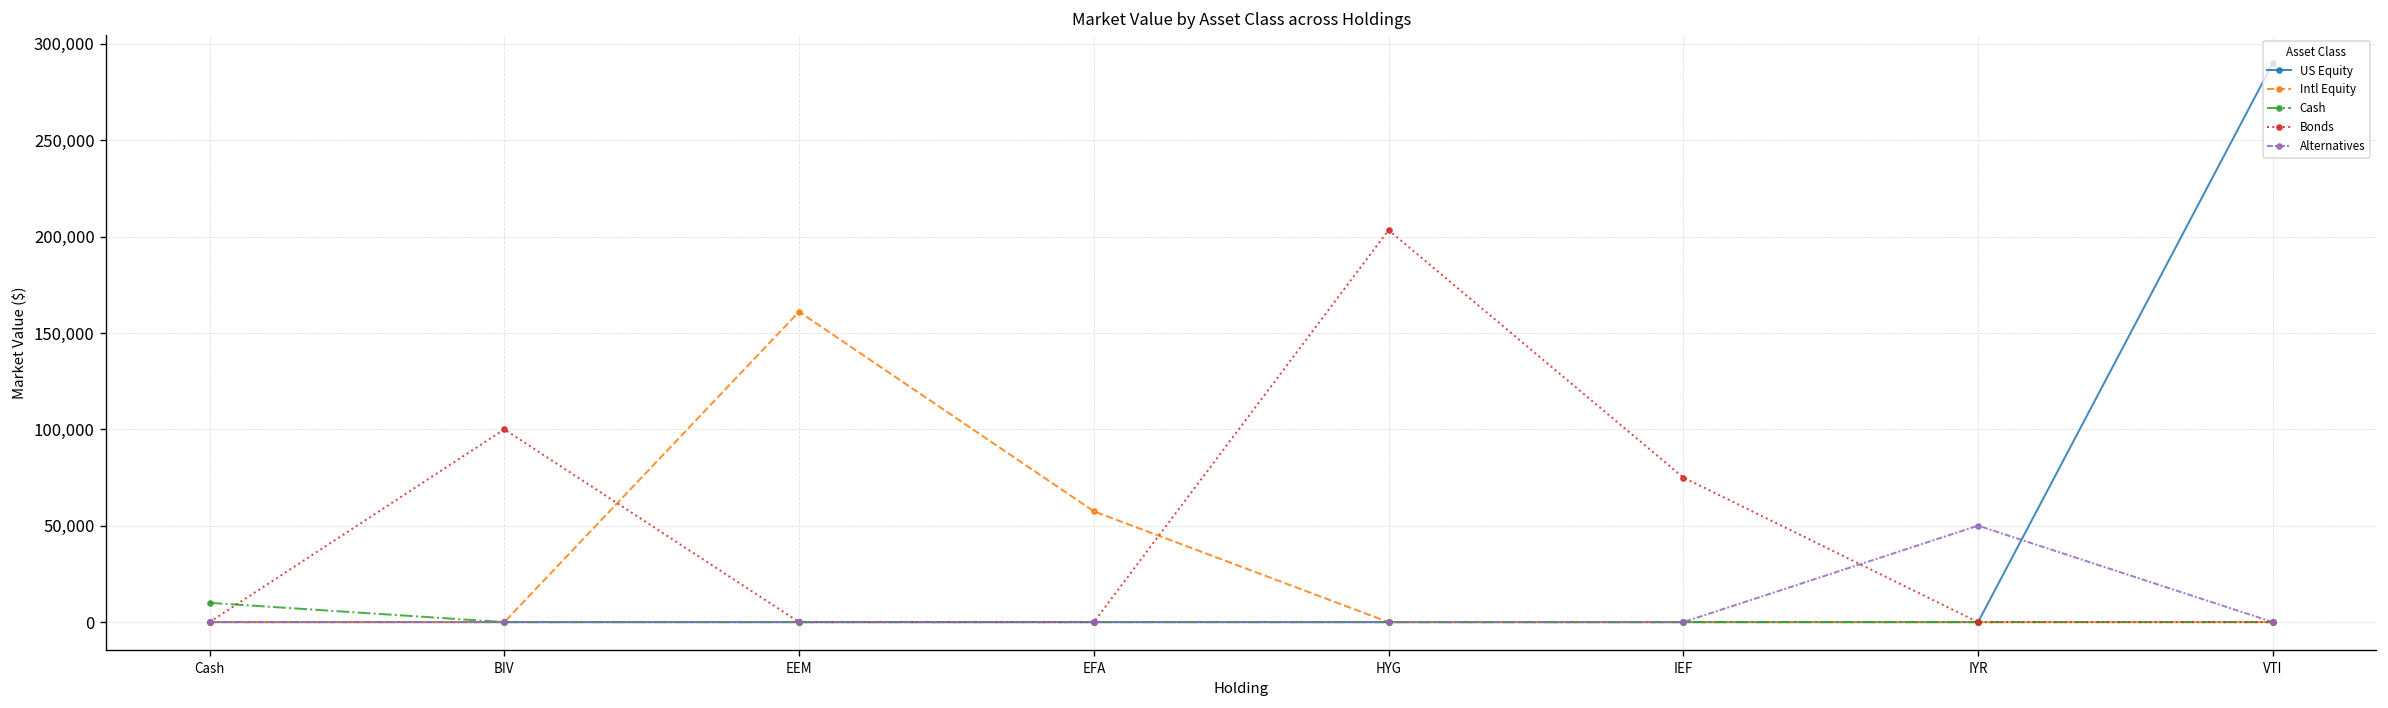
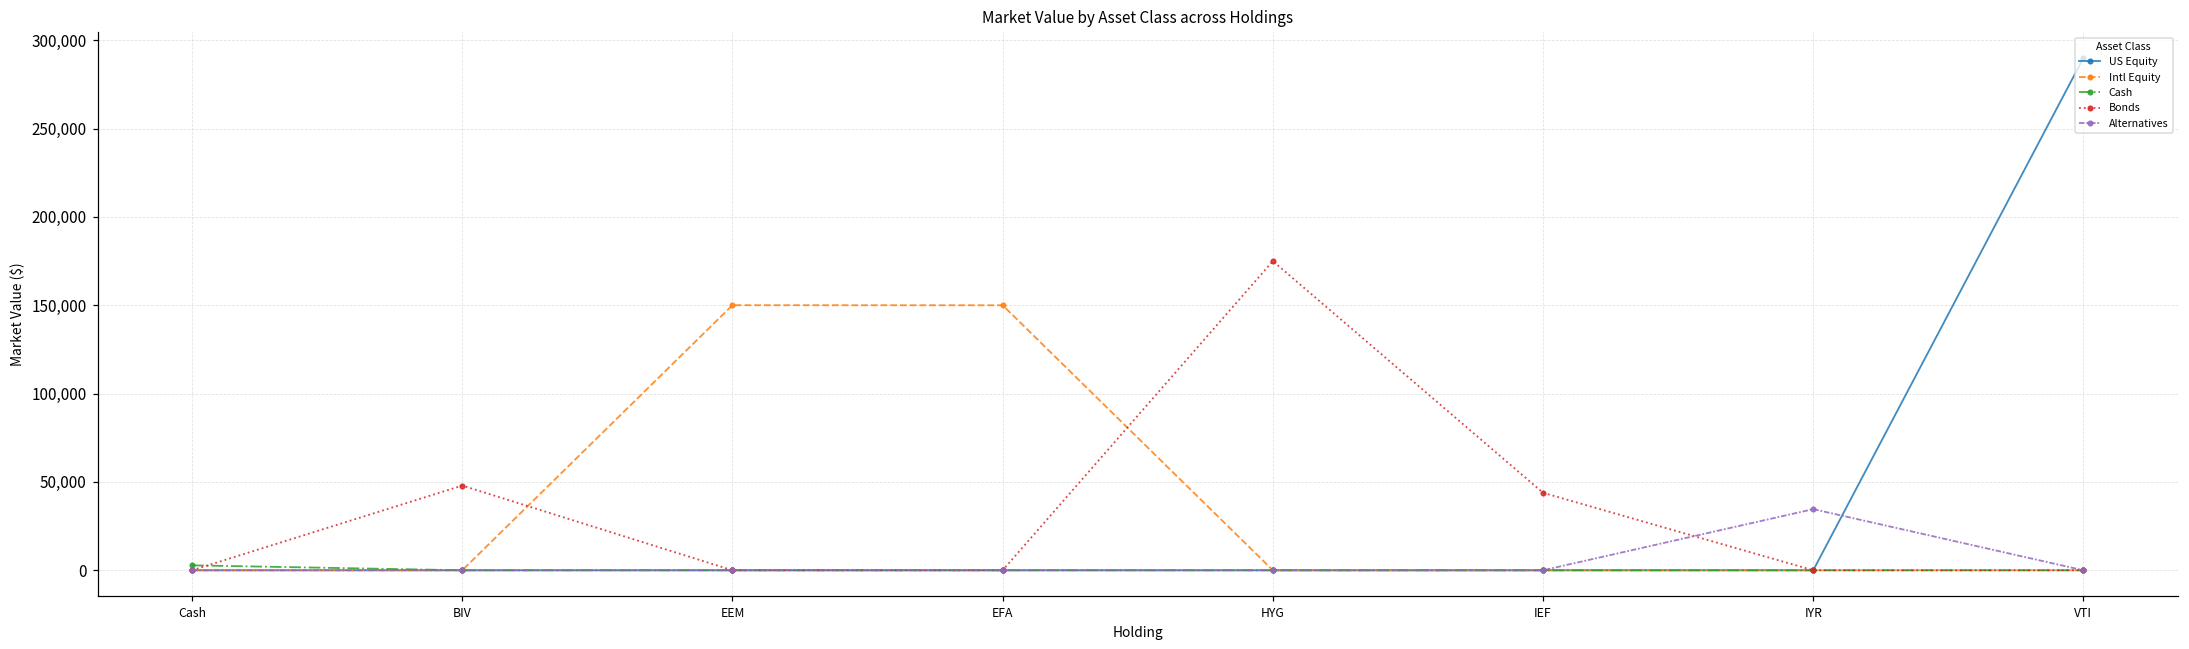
Cash, Cash: 10,000 -> 3,000
Bonds, BIV: 100,000 -> 48,000
Intl Equity, EEM: 161,000 -> 150,000
Intl Equity, EFA: 57,000 -> 150,000
Bonds, HYG: 203,000 -> 175,000
Bonds, IEF: 75,000 -> 44,000
Alternatives, IYR: 50,000 -> 35,000
